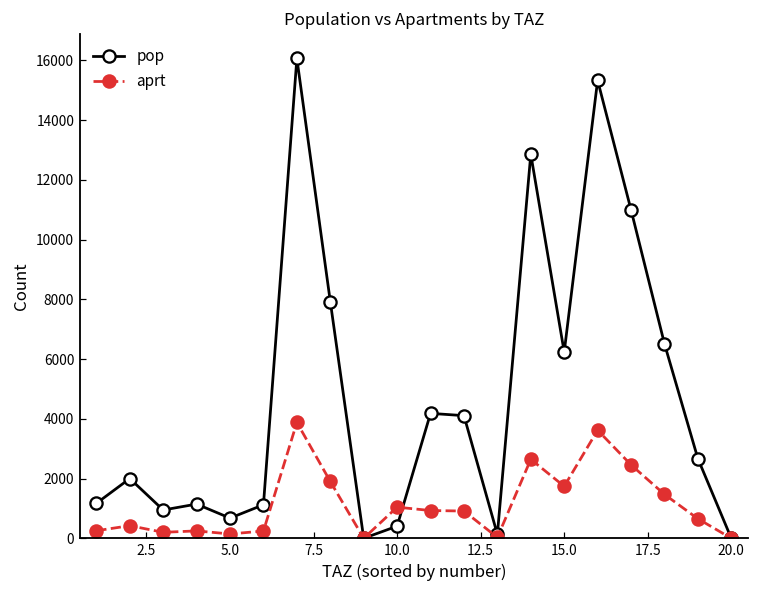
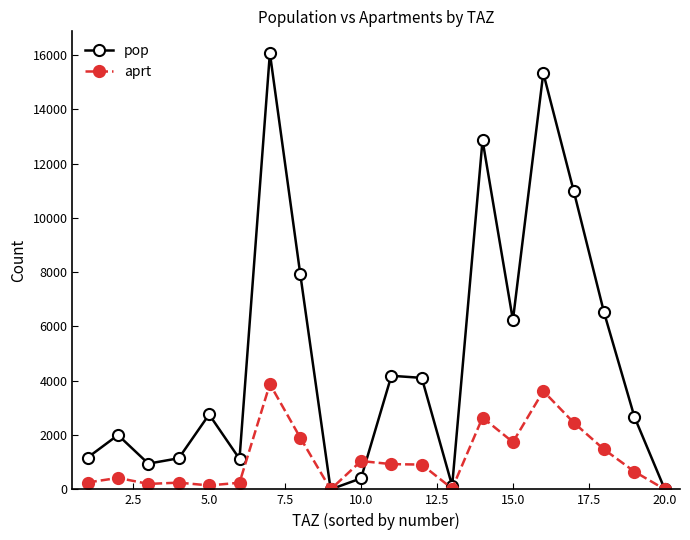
pop, 5.0: 700 -> 2800
